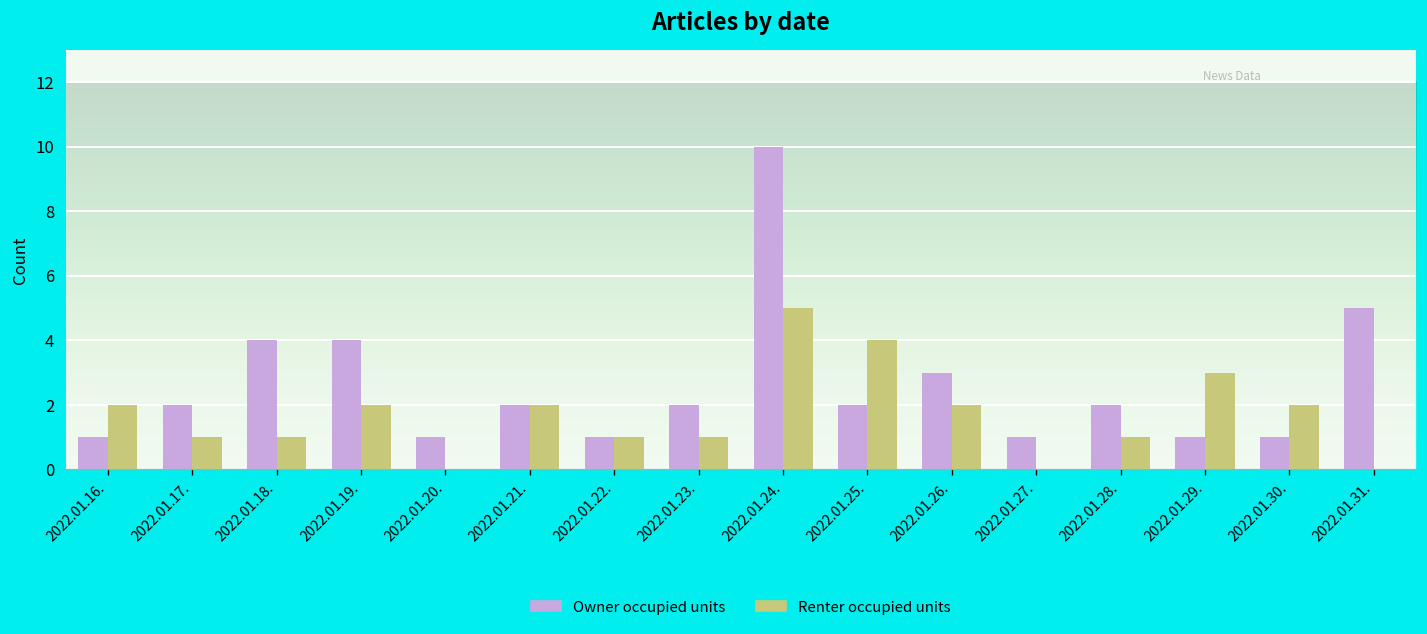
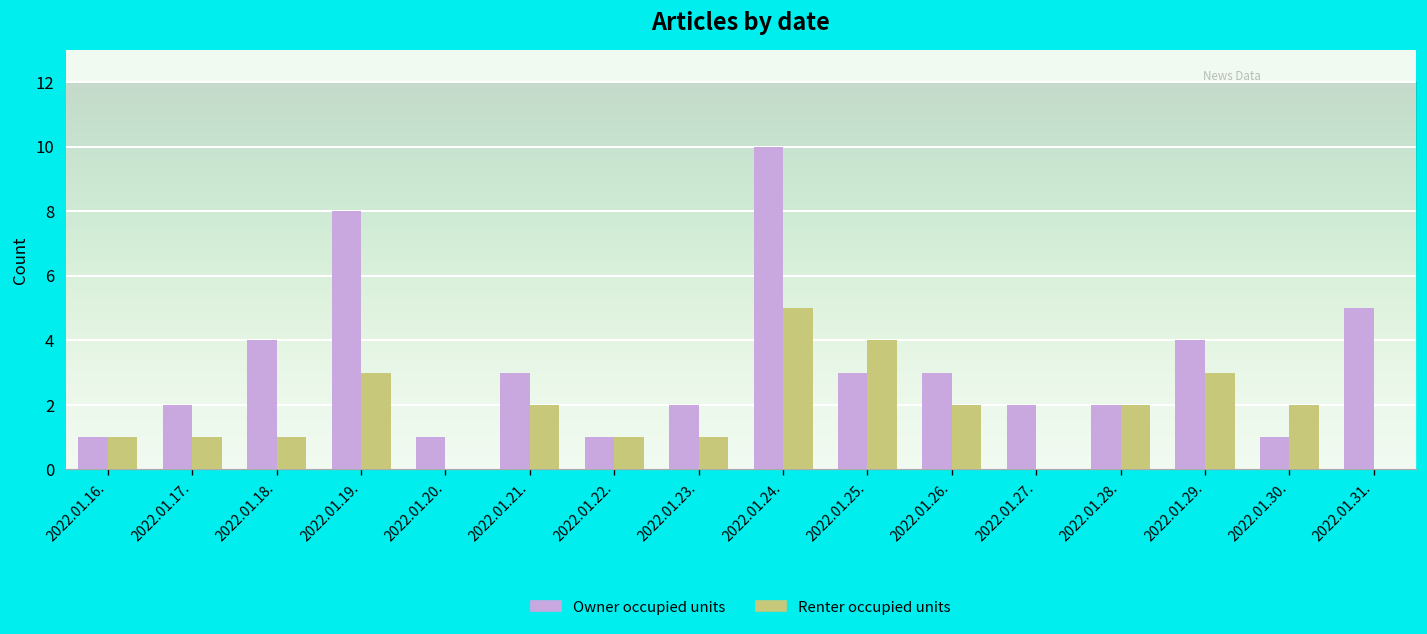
Renter occupied units, 2022.01.16.: 2 -> 1
Owner occupied units, 2022.01.19.: 4 -> 8
Renter occupied units, 2022.01.19.: 2 -> 3
Owner occupied units, 2022.01.21.: 2 -> 3
Owner occupied units, 2022.01.25.: 2 -> 3
Owner occupied units, 2022.01.27.: 1 -> 2
Renter occupied units, 2022.01.28.: 1 -> 2
Owner occupied units, 2022.01.29.: 1 -> 4
